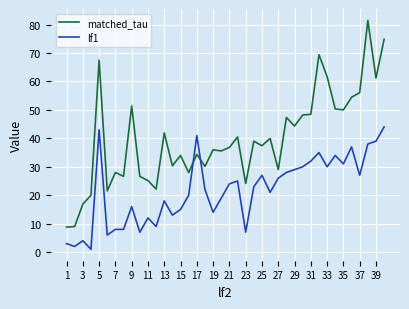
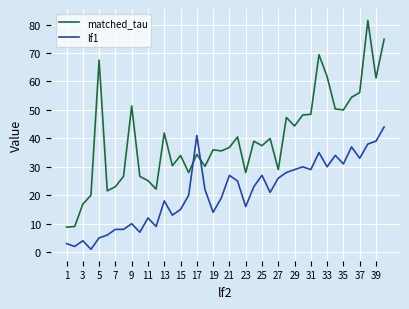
lf1, 5: 43 -> 5
matched_tau, 7: 28 -> 23
lf1, 9: 16 -> 10
lf1, 21: 24 -> 27
matched_tau, 23: 24 -> 28
lf1, 23: 7 -> 16
lf1, 31: 32 -> 29
lf1, 37: 27 -> 33
